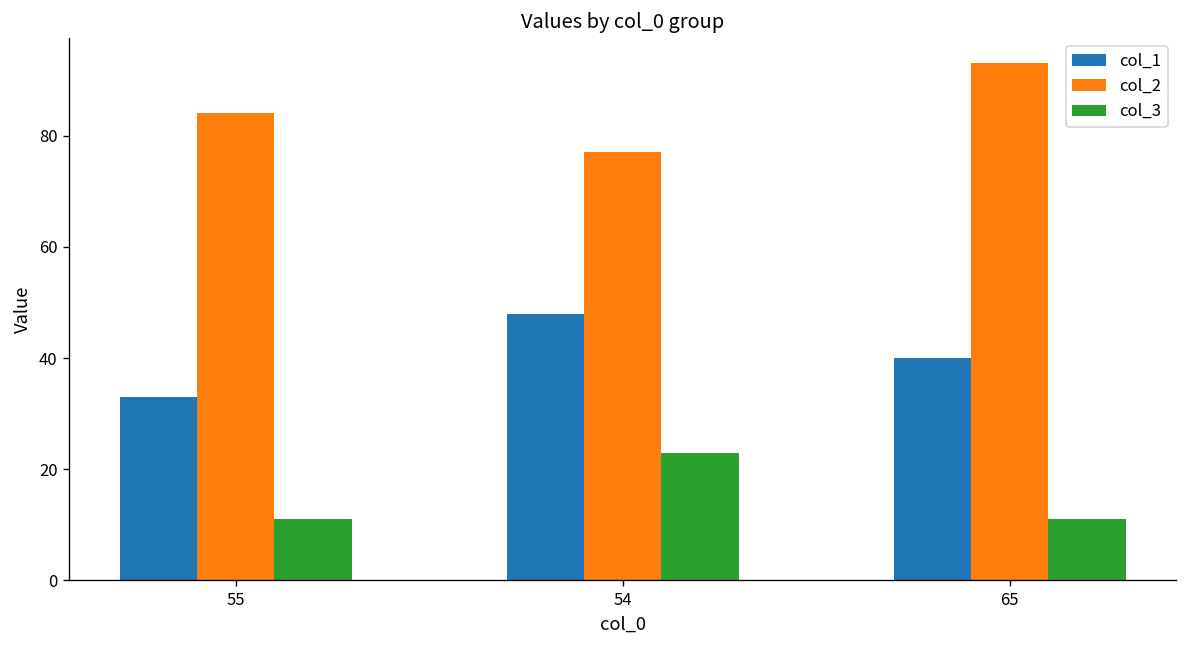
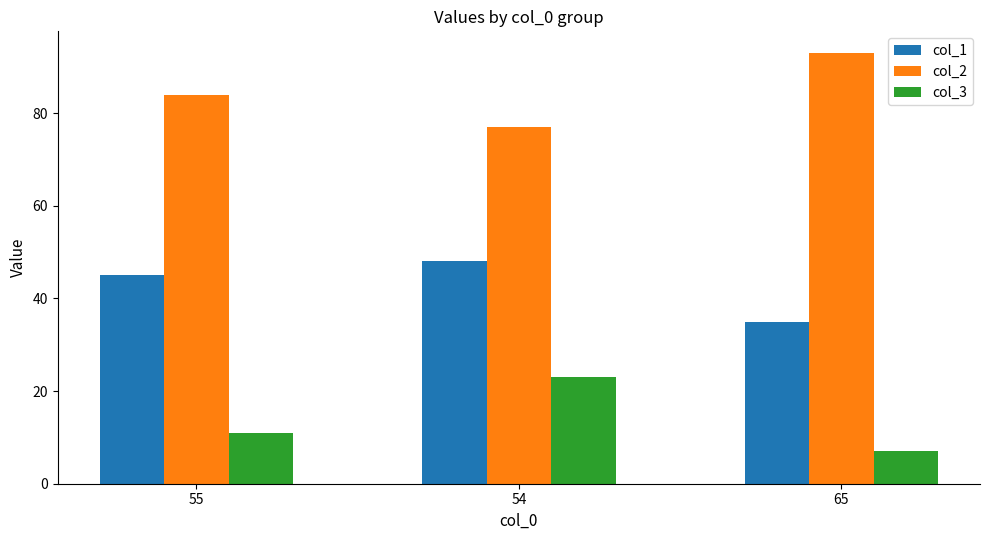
col_1, 55: 33 -> 45
col_1, 65: 40 -> 35
col_3, 65: 11 -> 7
